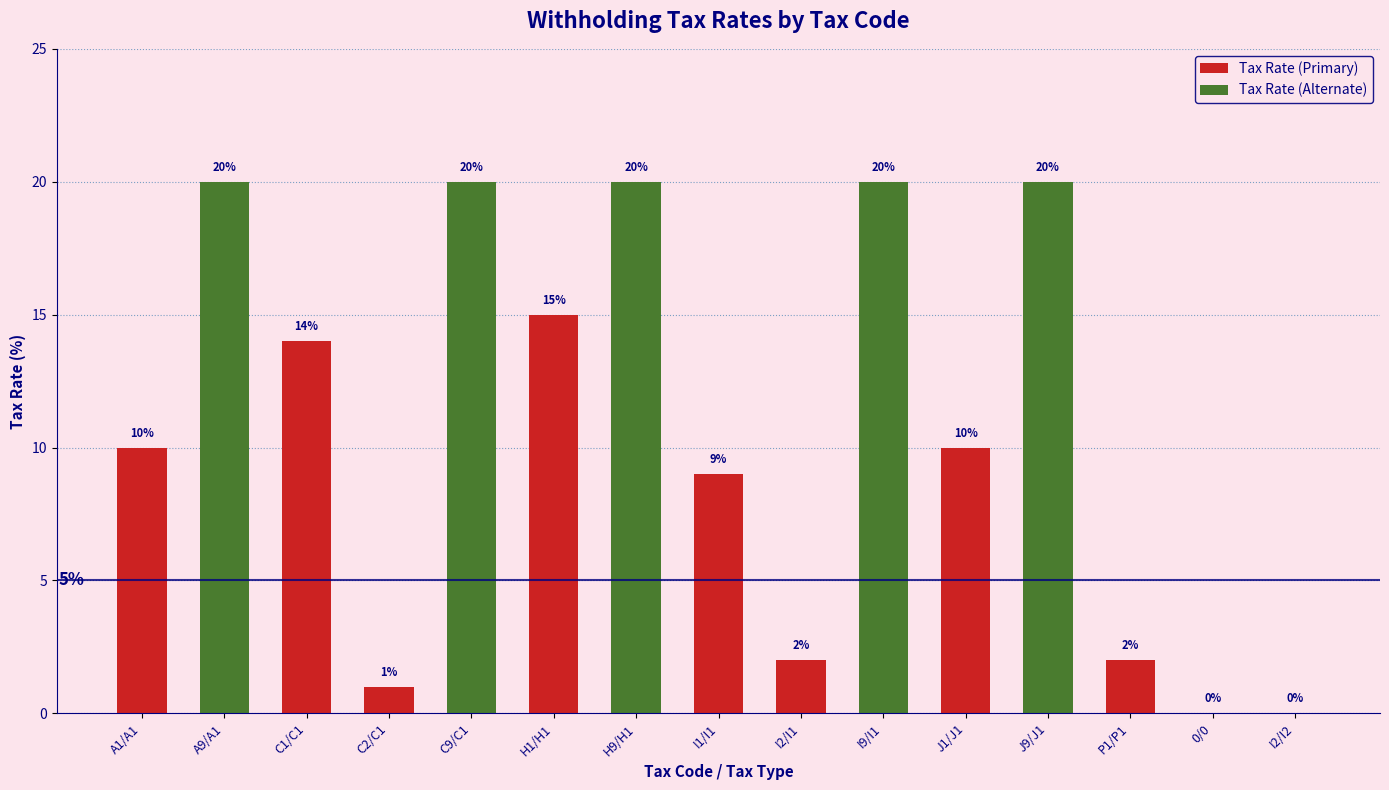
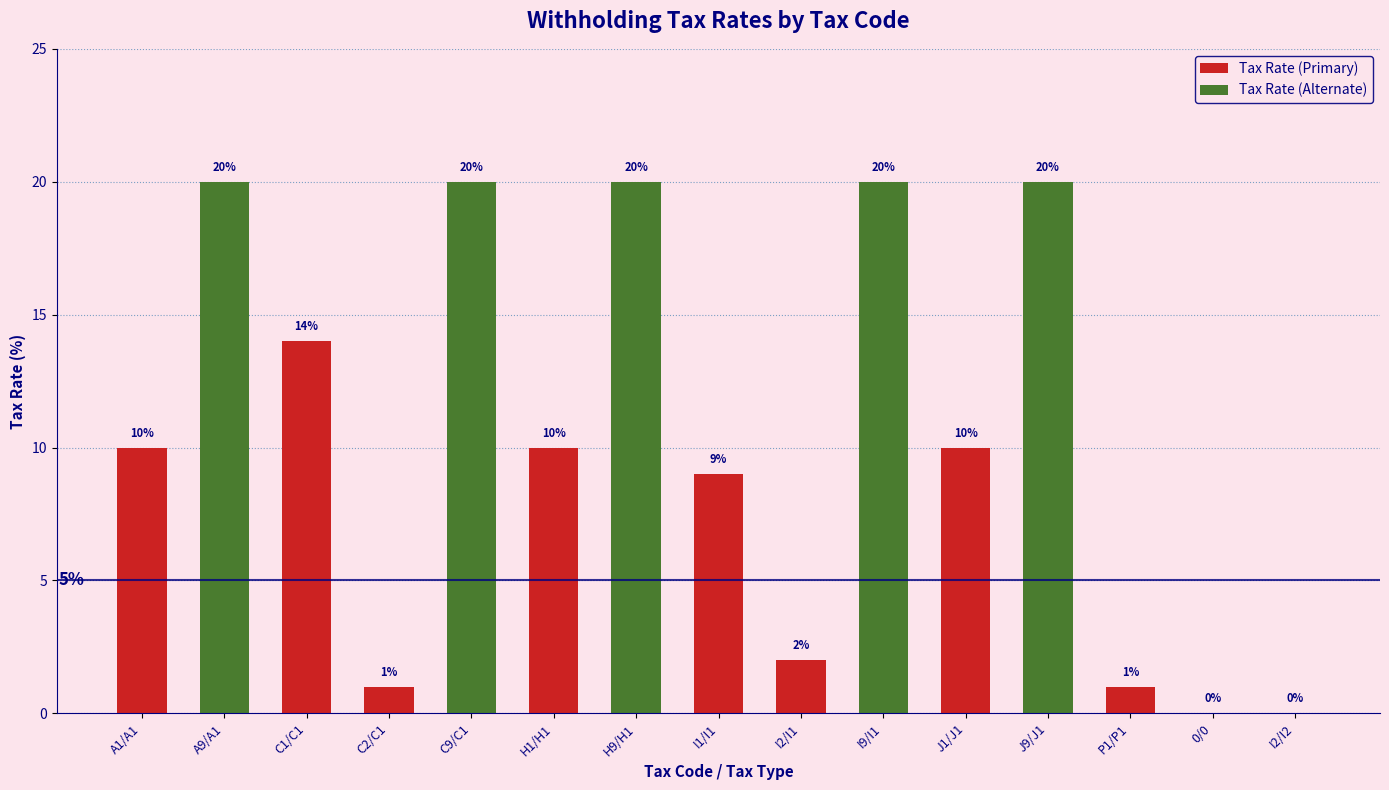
H1/H1: 15% -> 10%
P1/P1: 2% -> 1%
